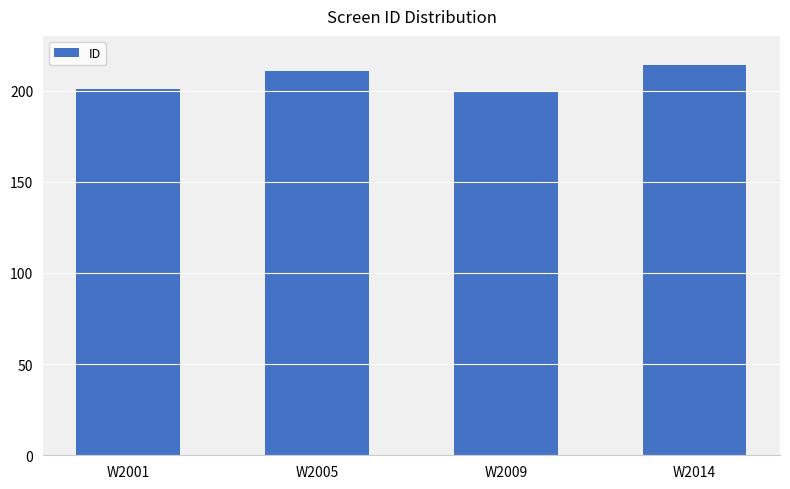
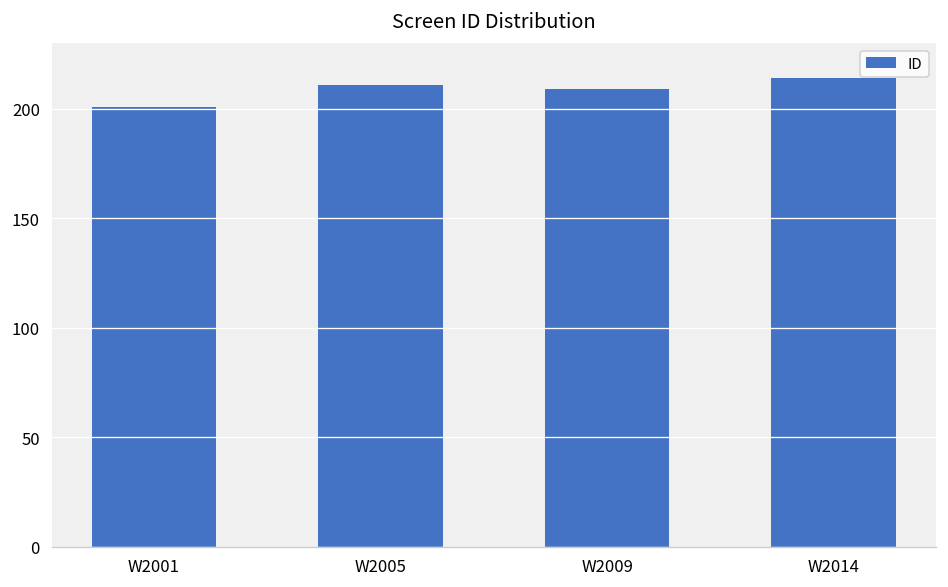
W2009: 200 -> 209
